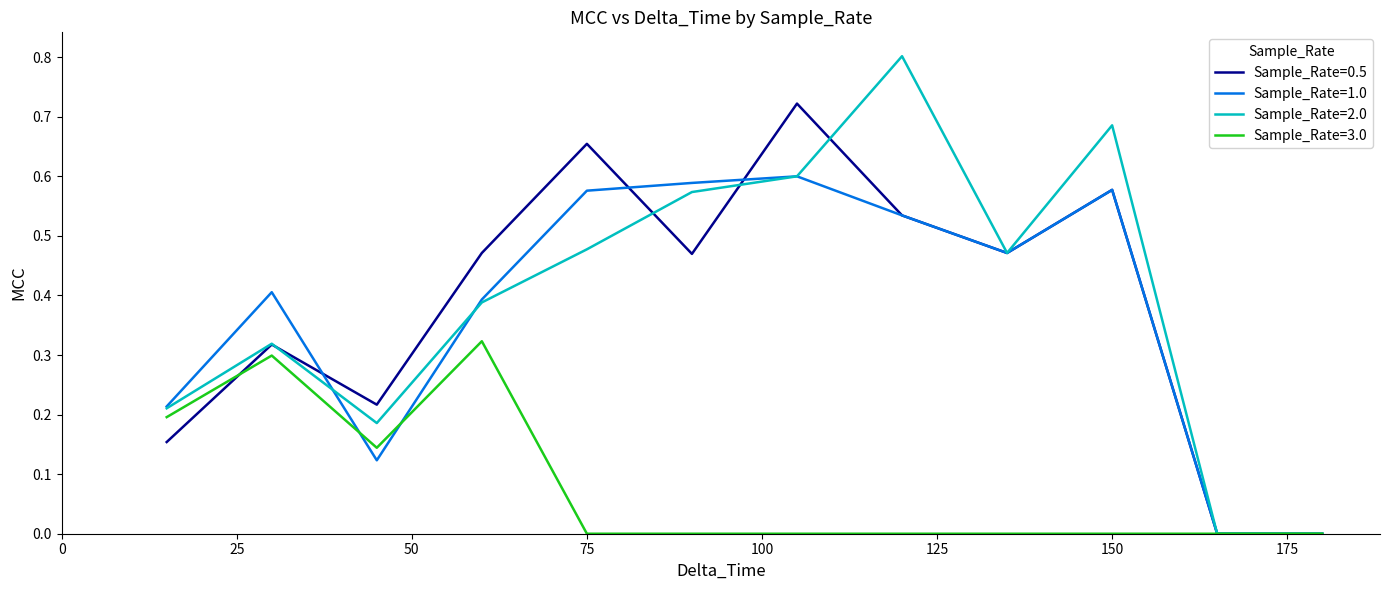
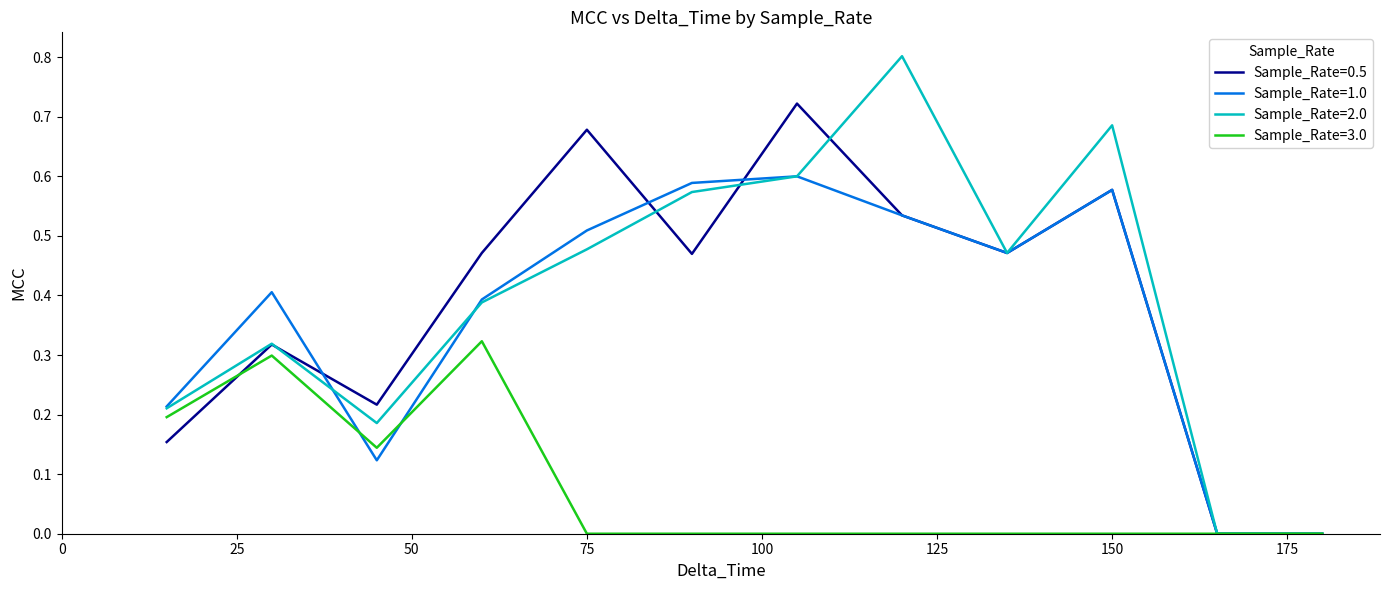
Sample_Rate=0.5, 75: 0.65 -> 0.68
Sample_Rate=1.0, 75: 0.58 -> 0.51
